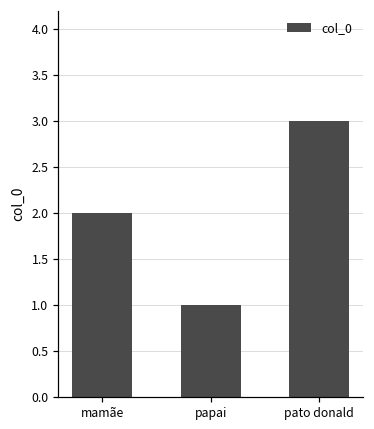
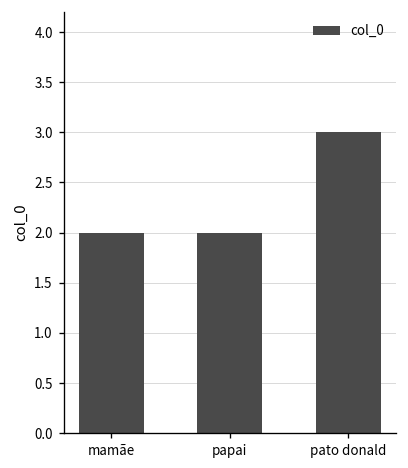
papai: 1 -> 2
